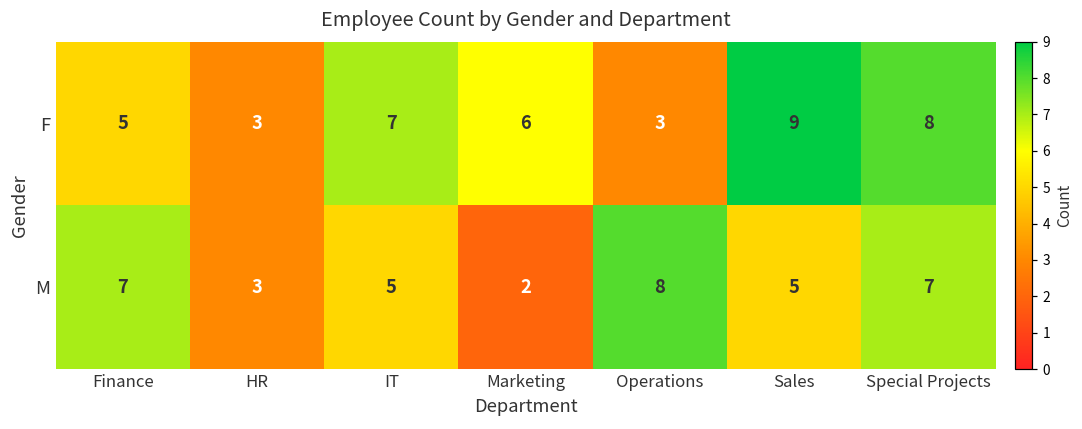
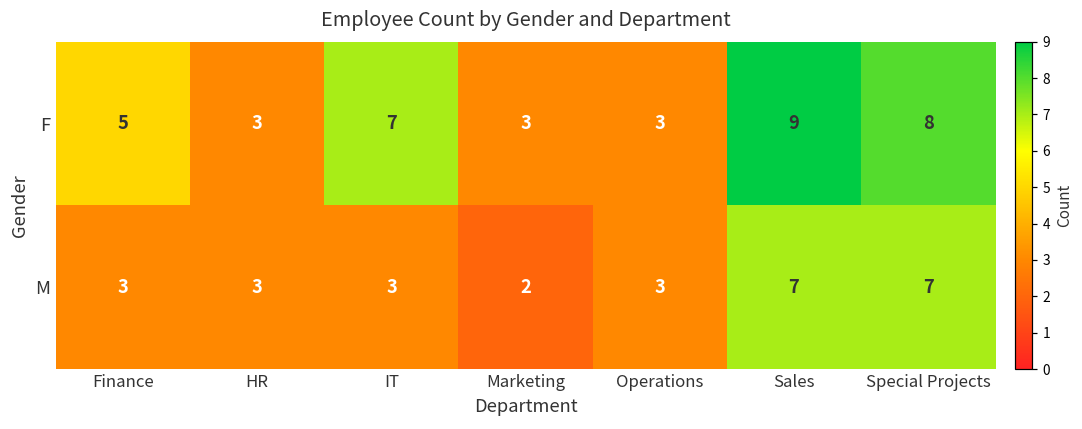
F, Marketing: 6 -> 3
M, Finance: 7 -> 3
M, IT: 5 -> 3
M, Operations: 8 -> 3
M, Sales: 5 -> 7
